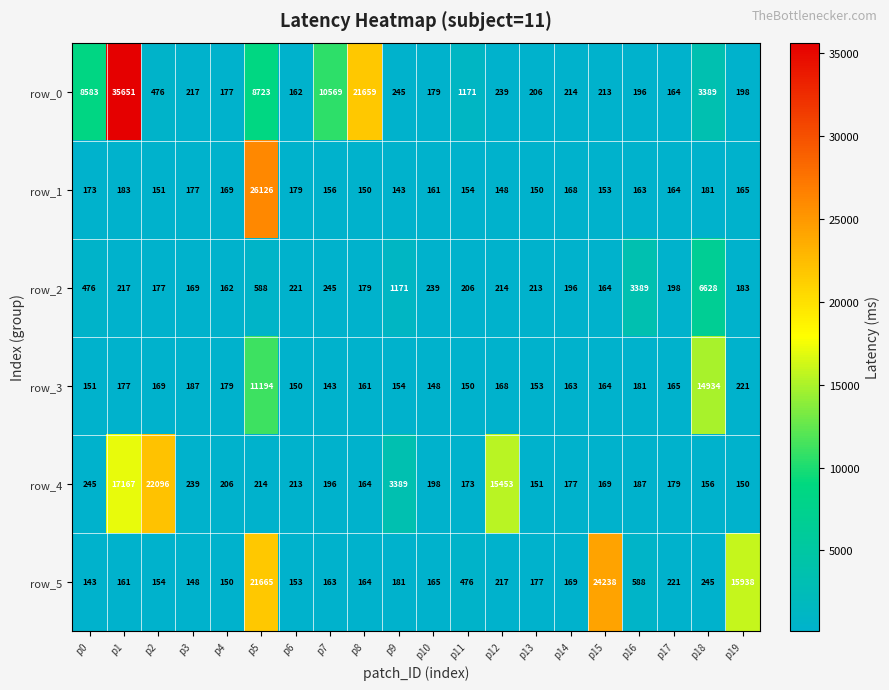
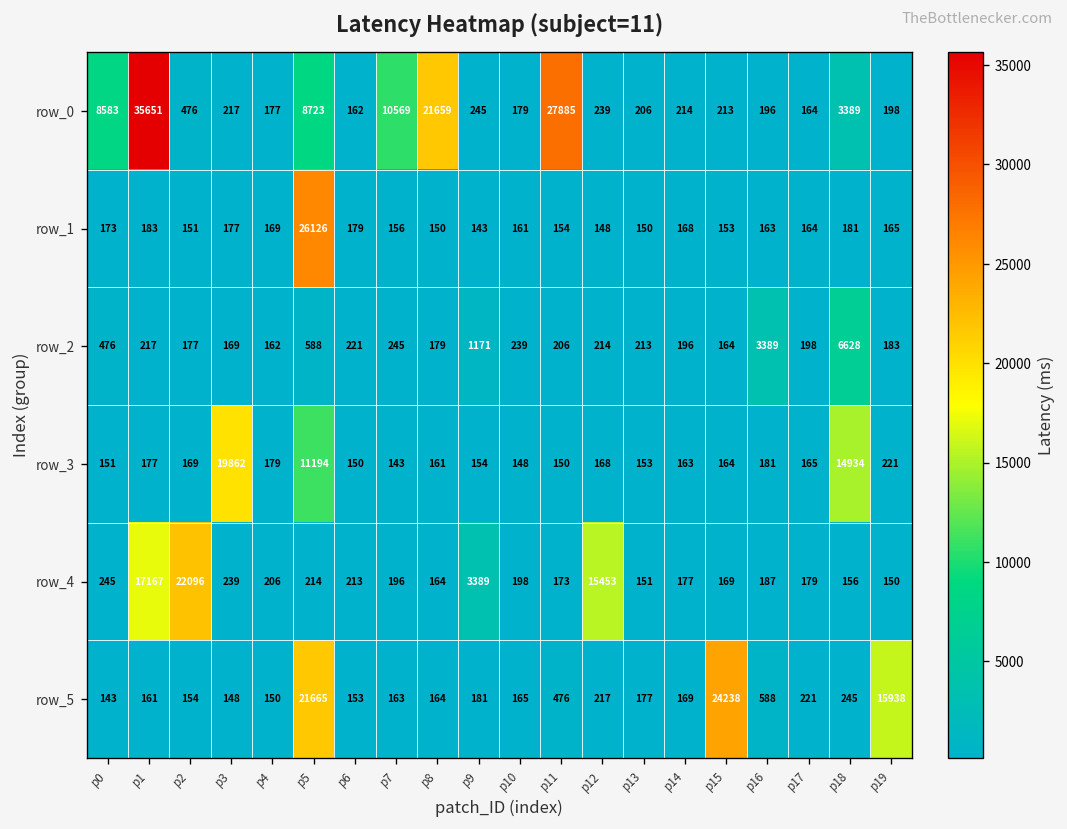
row_0, p11: 1171 -> 27885
row_3, p3: 187 -> 19862
